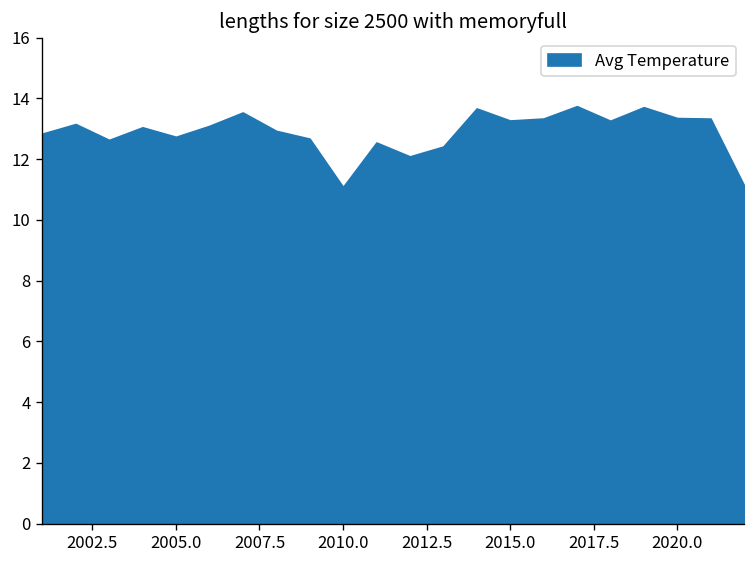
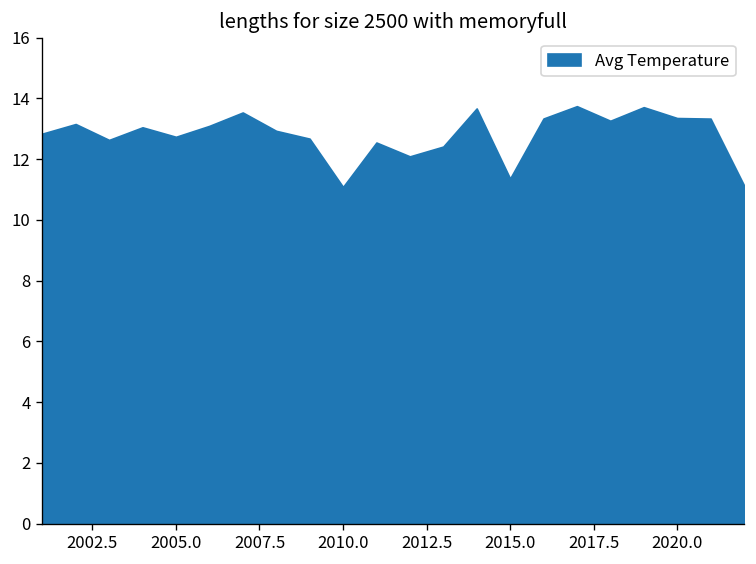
2015.0: 13.3 -> 11.4
